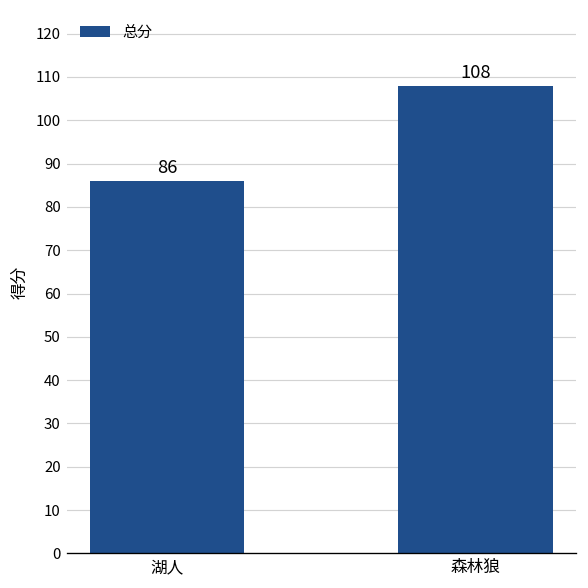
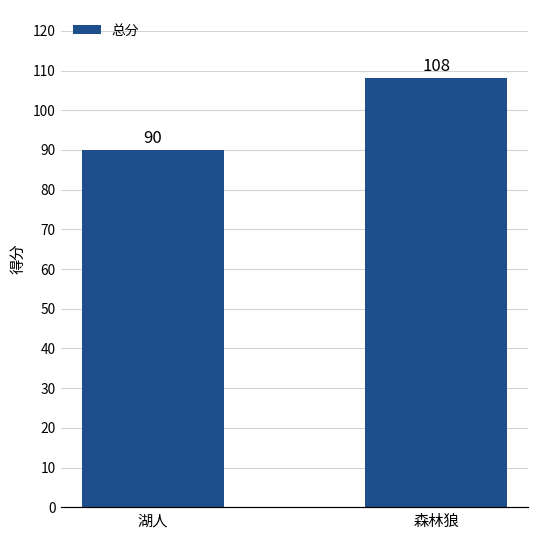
湖人: 86 -> 90
